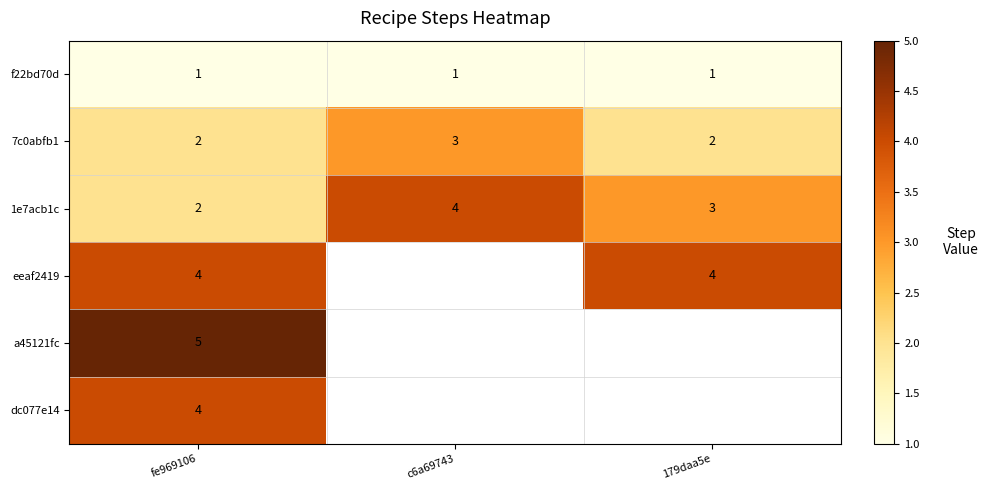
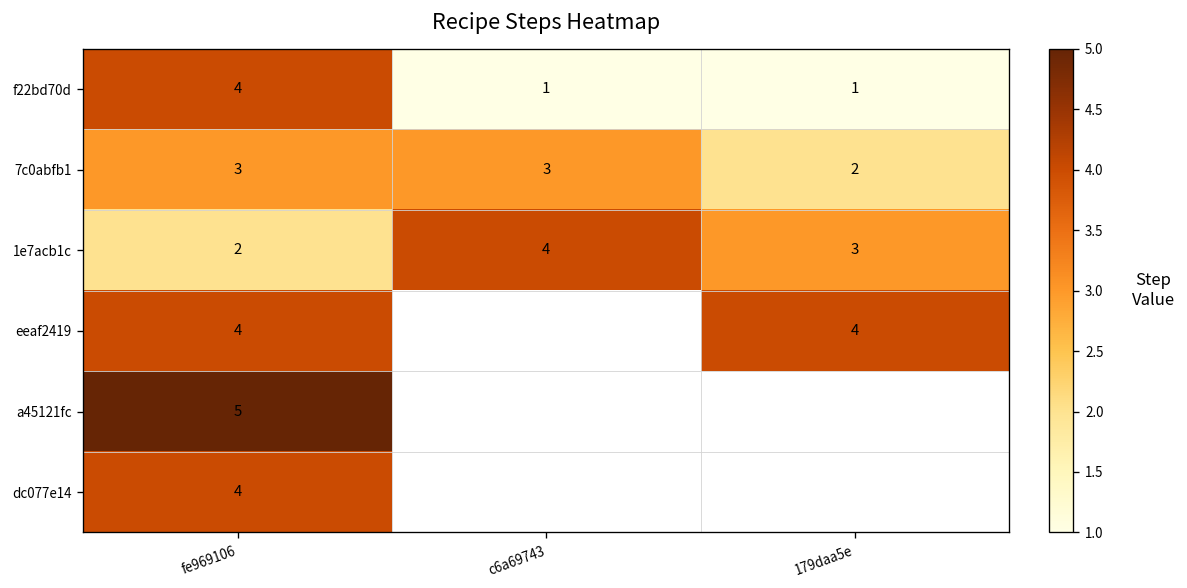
f22bd70d, fe969106: 1 -> 4
7c0abfb1, fe969106: 2 -> 3
